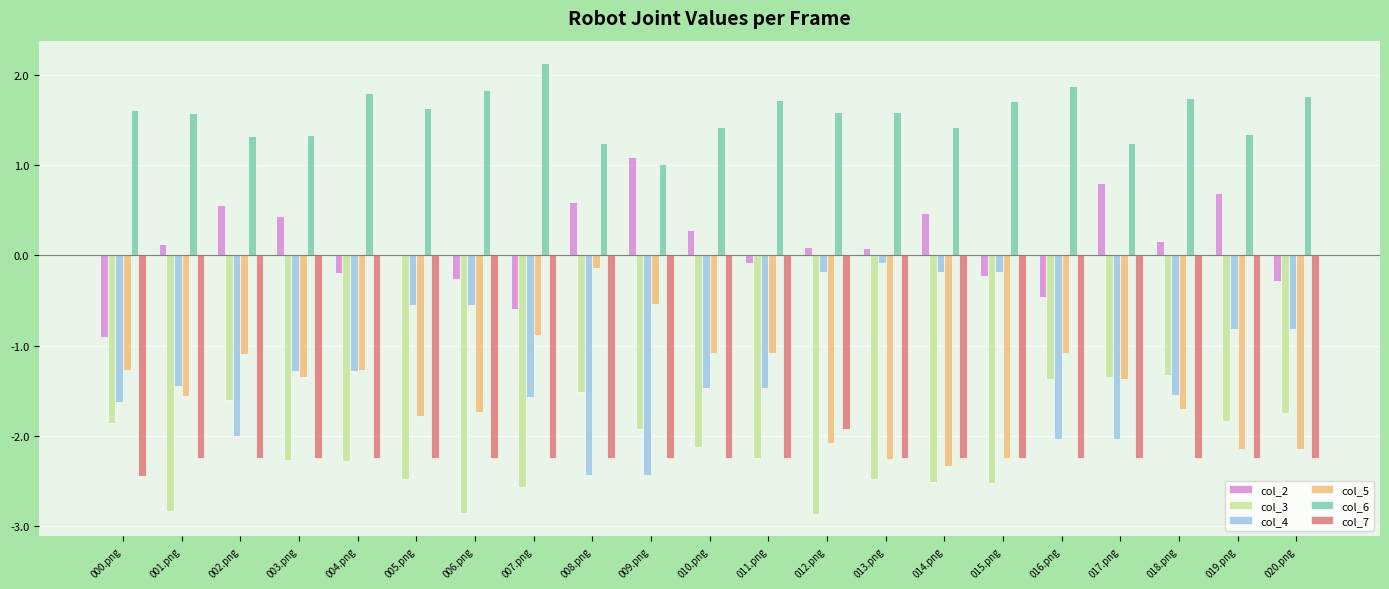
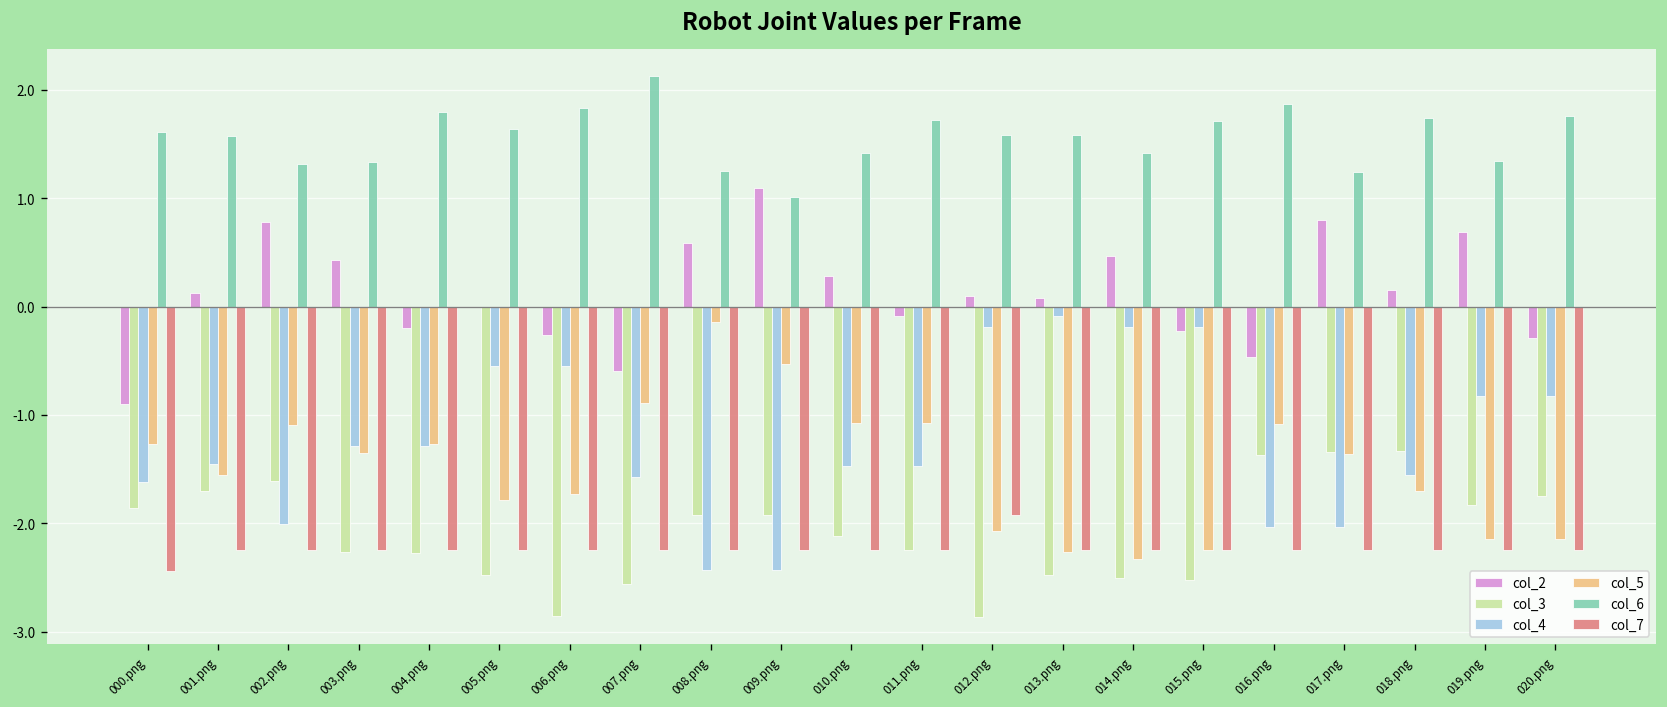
col_3, 001.png: -2.8 -> -1.7
col_2, 002.png: 0.6 -> 0.8
col_3, 008.png: -1.5 -> -1.9
